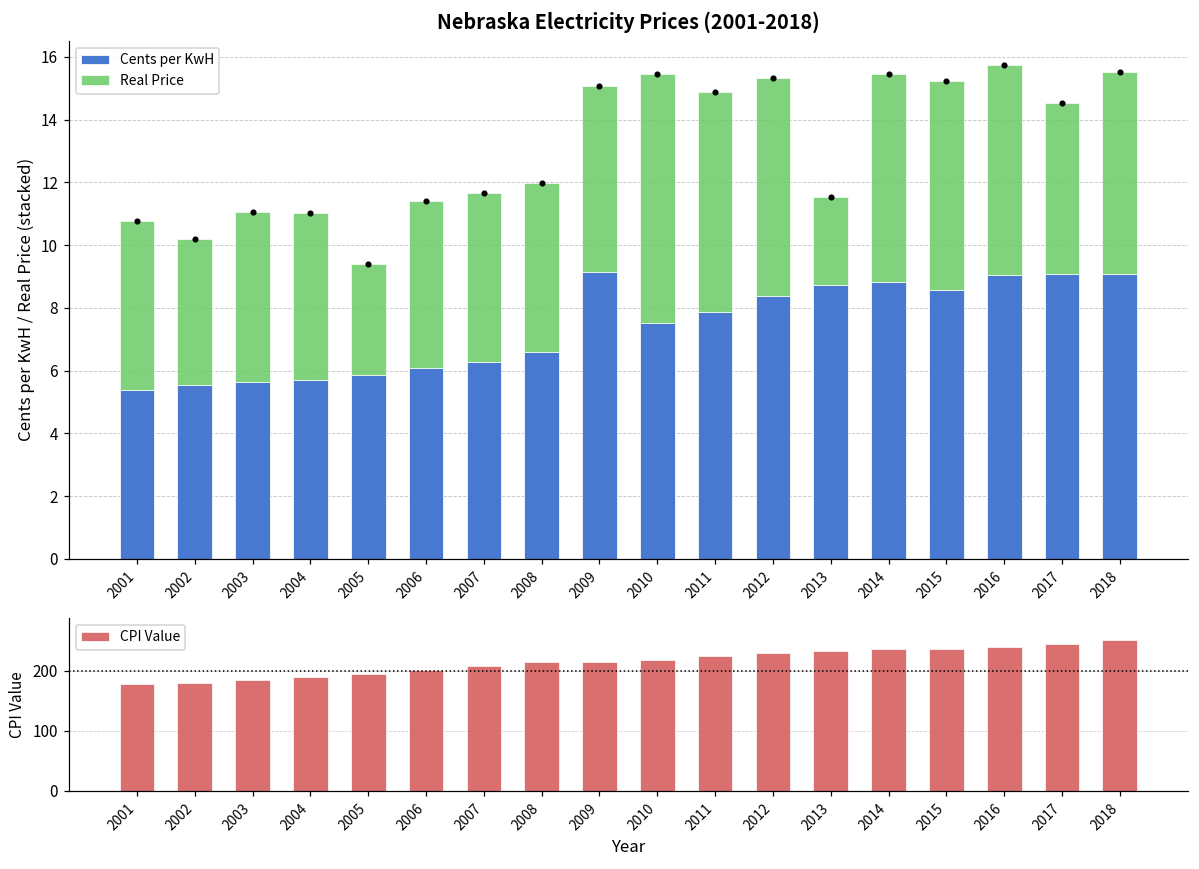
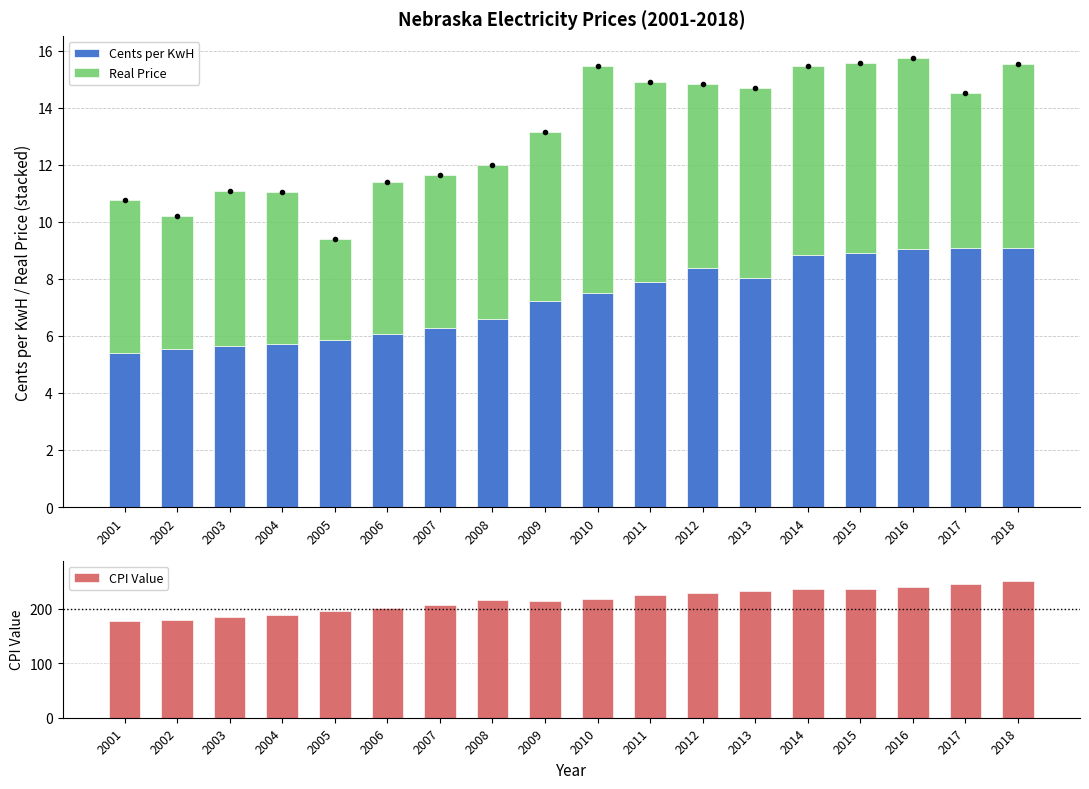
Nebraska Electricity Prices (2001-2018), Cents per KwH, 2009: 9.1 -> 7.2
Nebraska Electricity Prices (2001-2018), Real Price, 2012: 7.0 -> 6.5
Nebraska Electricity Prices (2001-2018), Cents per KwH, 2013: 8.7 -> 8.0
Nebraska Electricity Prices (2001-2018), Real Price, 2013: 2.8 -> 6.6
Nebraska Electricity Prices (2001-2018), Cents per KwH, 2015: 8.6 -> 8.9
